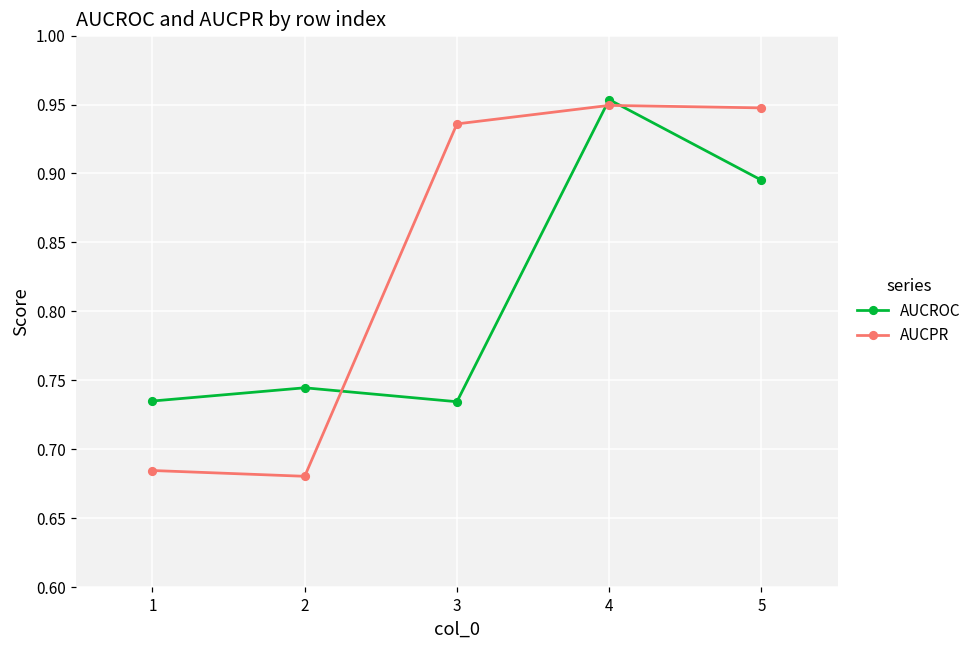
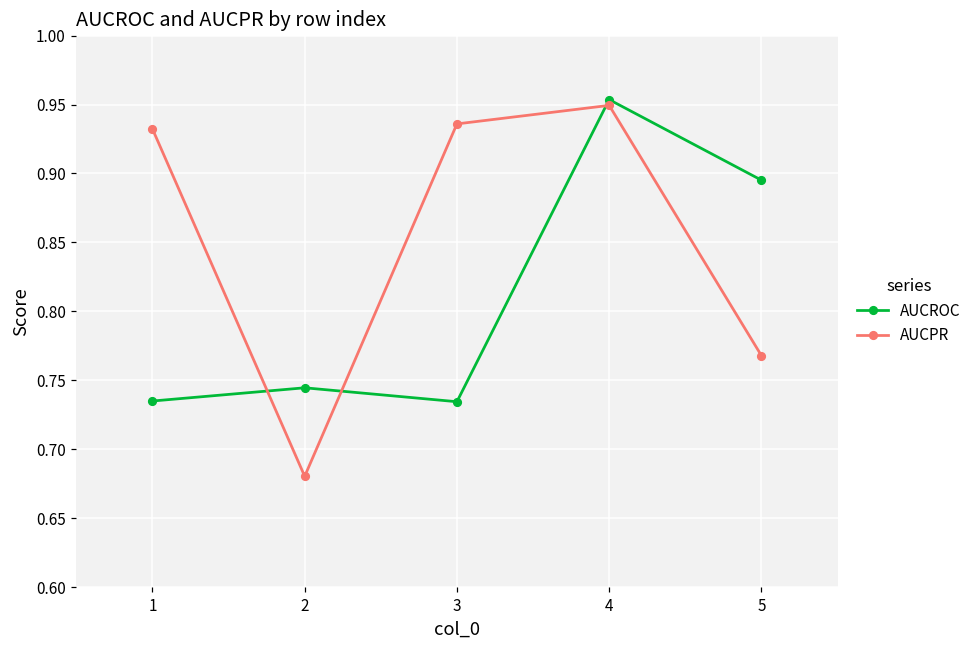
AUCPR, 1: 0.685 -> 0.932
AUCPR, 5: 0.948 -> 0.768
